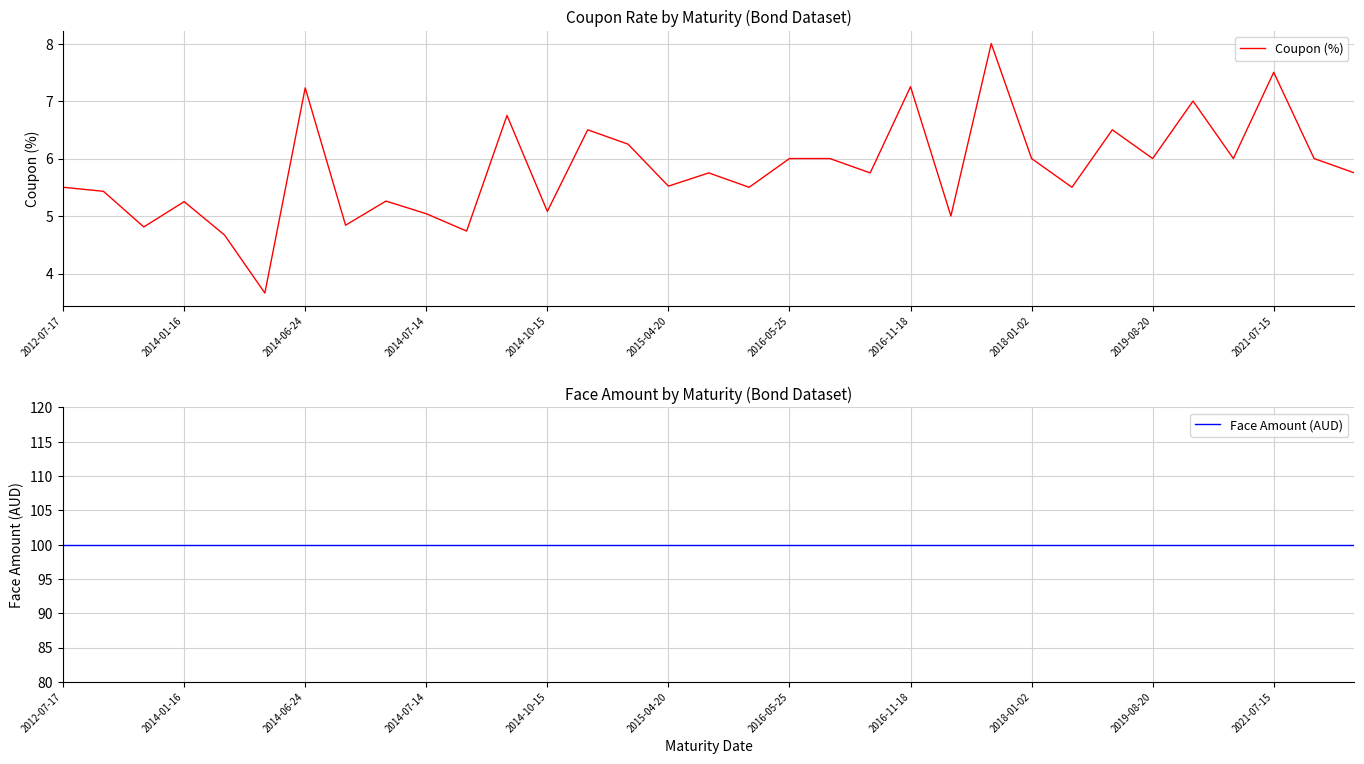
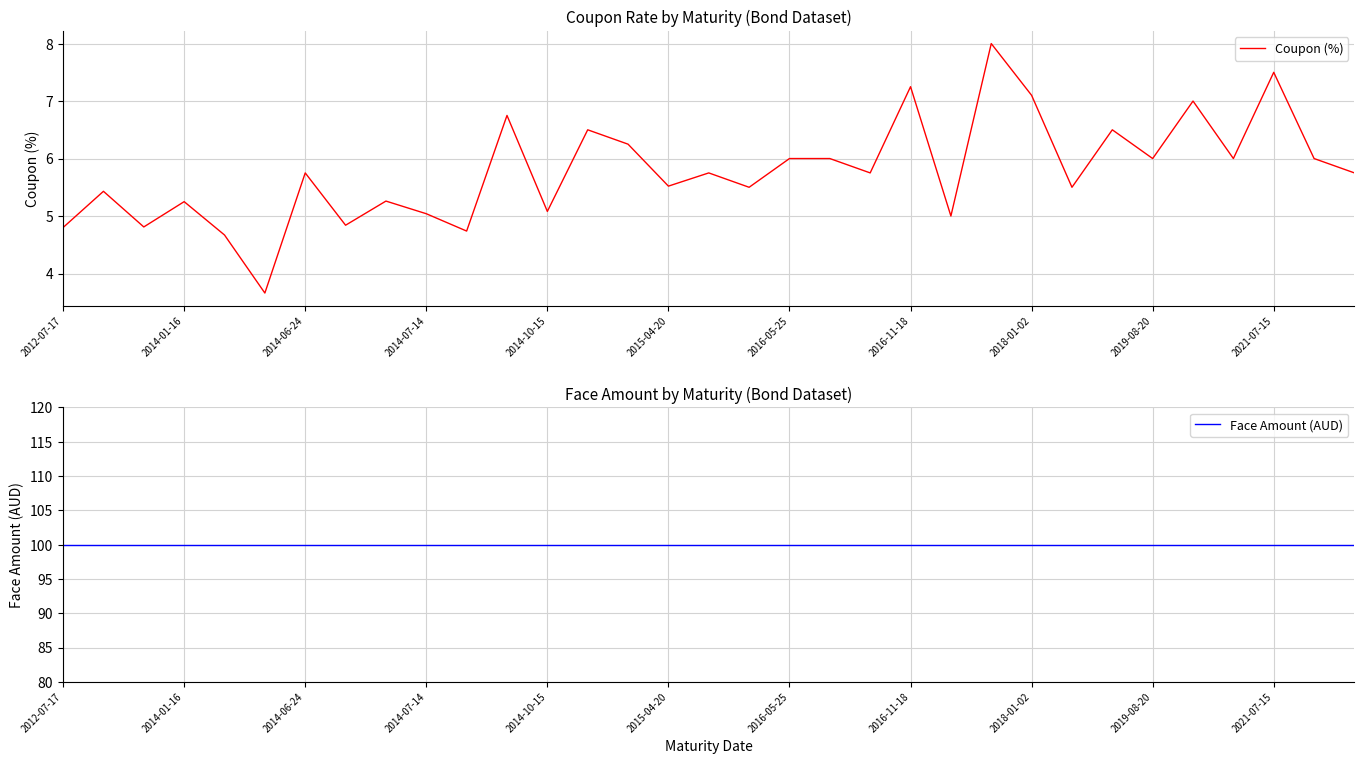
Coupon Rate by Maturity (Bond Dataset), 2012-07-17: 5.5 -> 4.8
Coupon Rate by Maturity (Bond Dataset), 2014-06-24: 7.2 -> 5.8
Coupon Rate by Maturity (Bond Dataset), 2018-01-02: 6.0 -> 7.1
